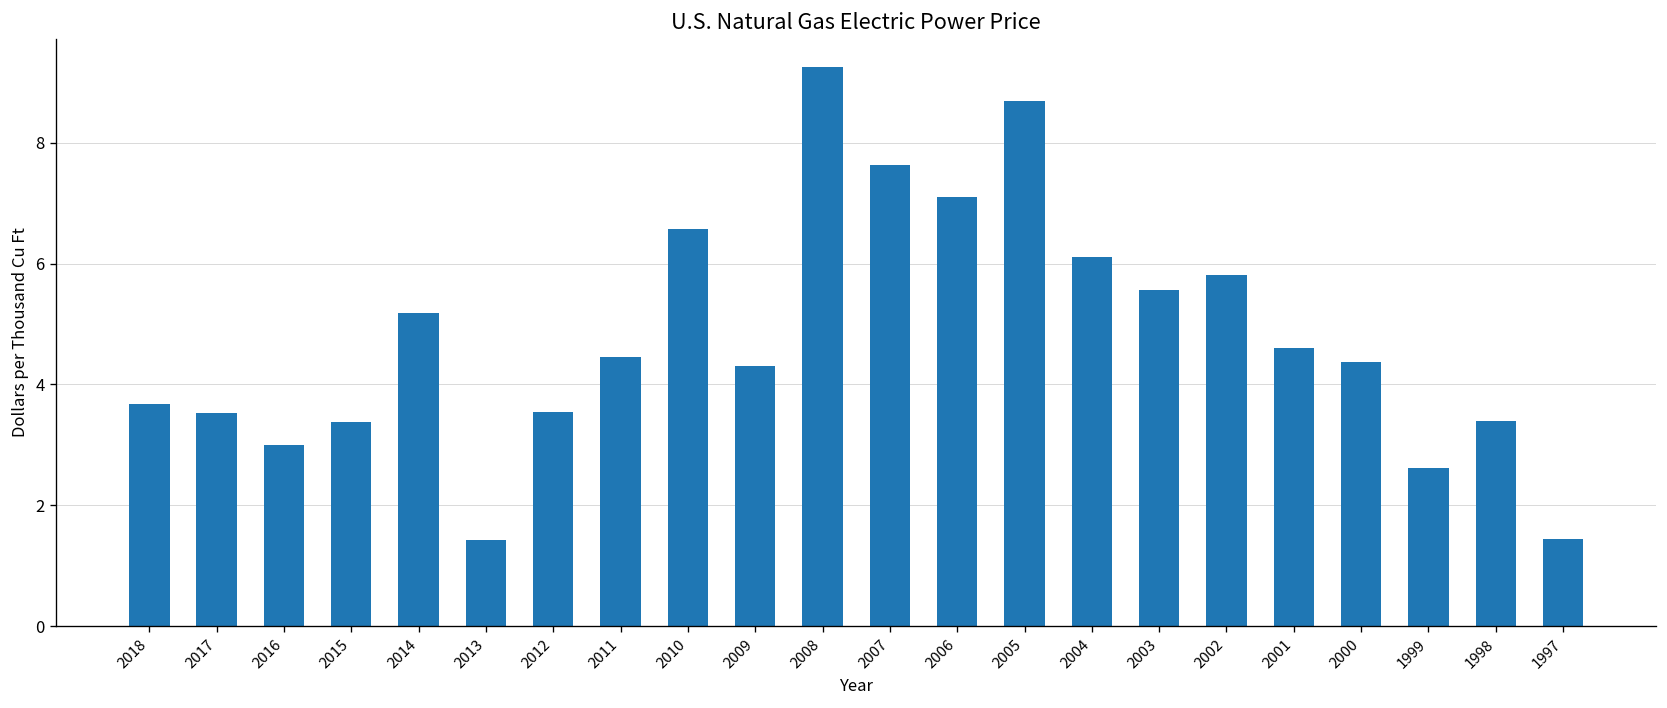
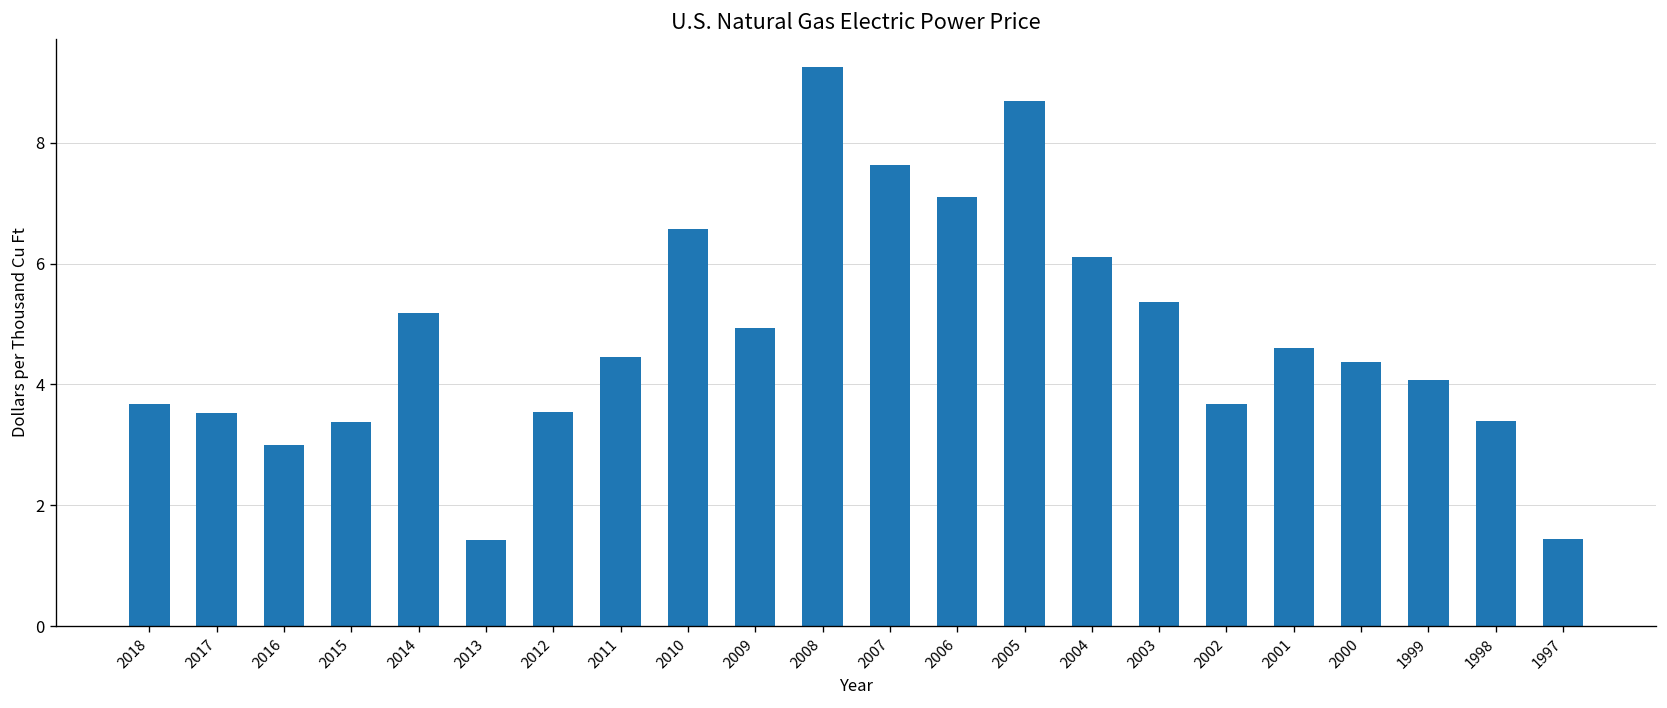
2009: 4.3 -> 4.9
2003: 5.6 -> 5.4
2002: 5.8 -> 3.7
1999: 2.6 -> 4.1
